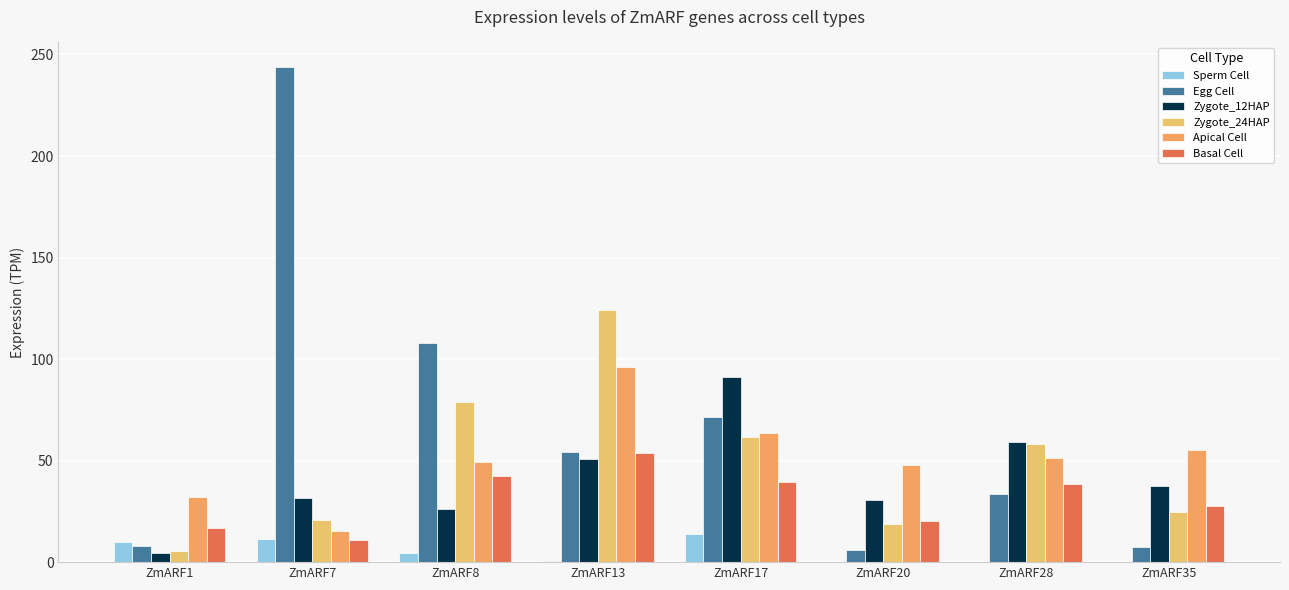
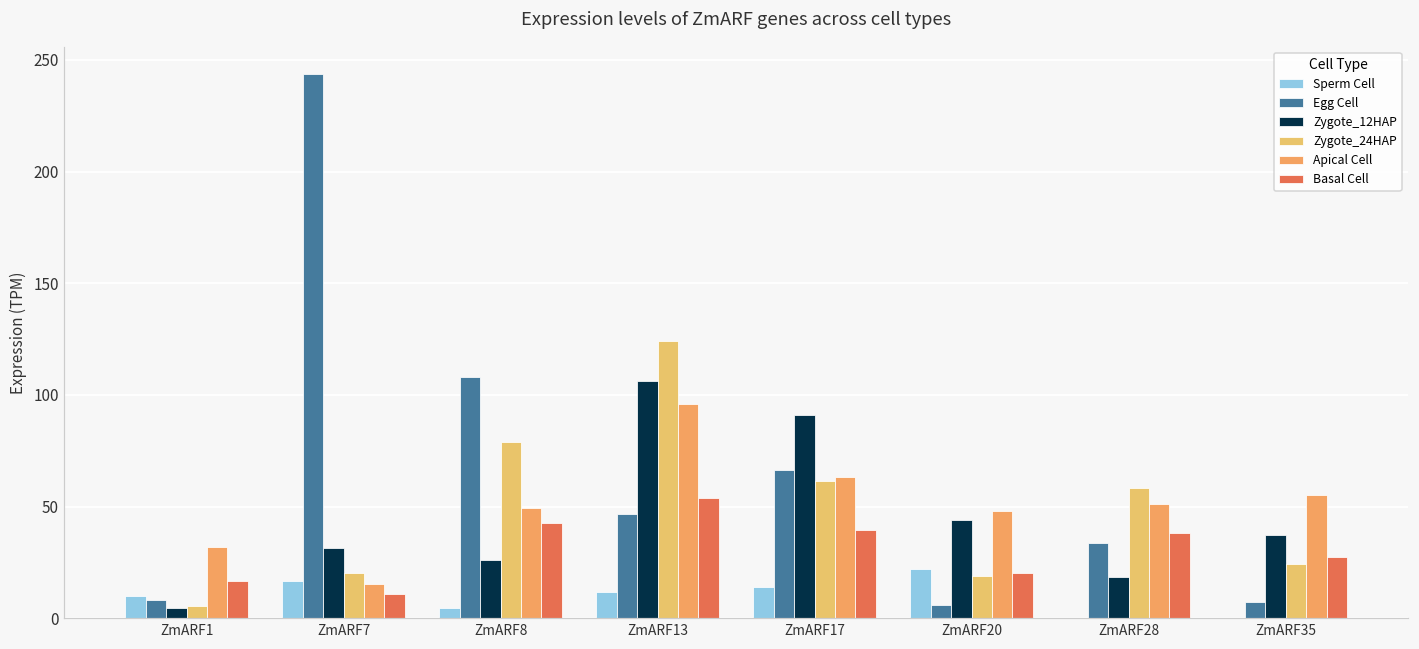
Sperm Cell, ZmARF7: 11 -> 17
Sperm Cell, ZmARF13: 1 -> 12
Egg Cell, ZmARF13: 54 -> 47
Zygote_12HAP, ZmARF13: 51 -> 106
Egg Cell, ZmARF17: 71 -> 66
Sperm Cell, ZmARF20: 0 -> 22
Zygote_12HAP, ZmARF20: 31 -> 44
Zygote_12HAP, ZmARF28: 59 -> 19
